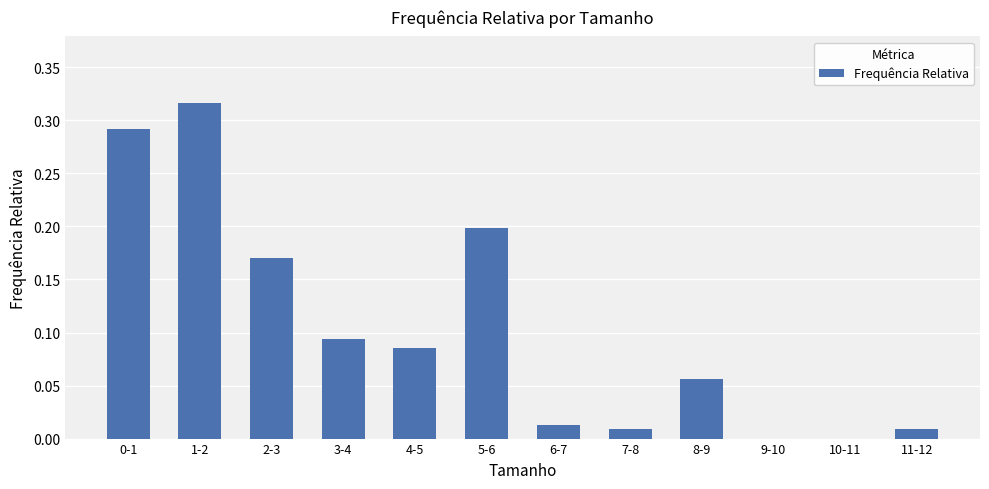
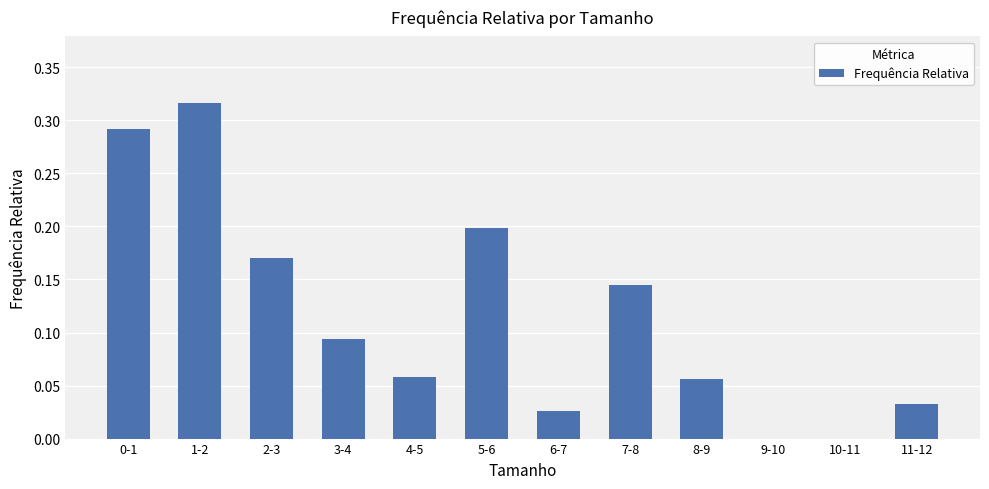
4-5: 0.085 -> 0.058
6-7: 0.013 -> 0.026
7-8: 0.009 -> 0.145
11-12: 0.009 -> 0.033
